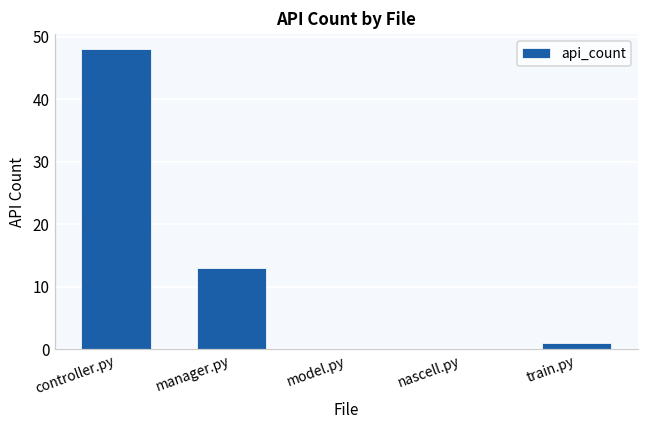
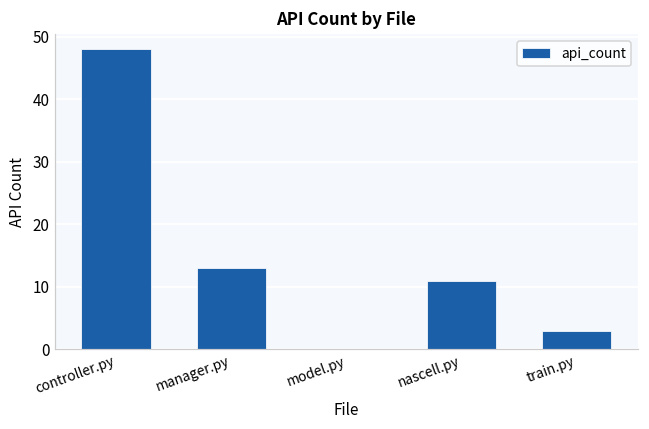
nascell.py: 0 -> 11
train.py: 1 -> 3
